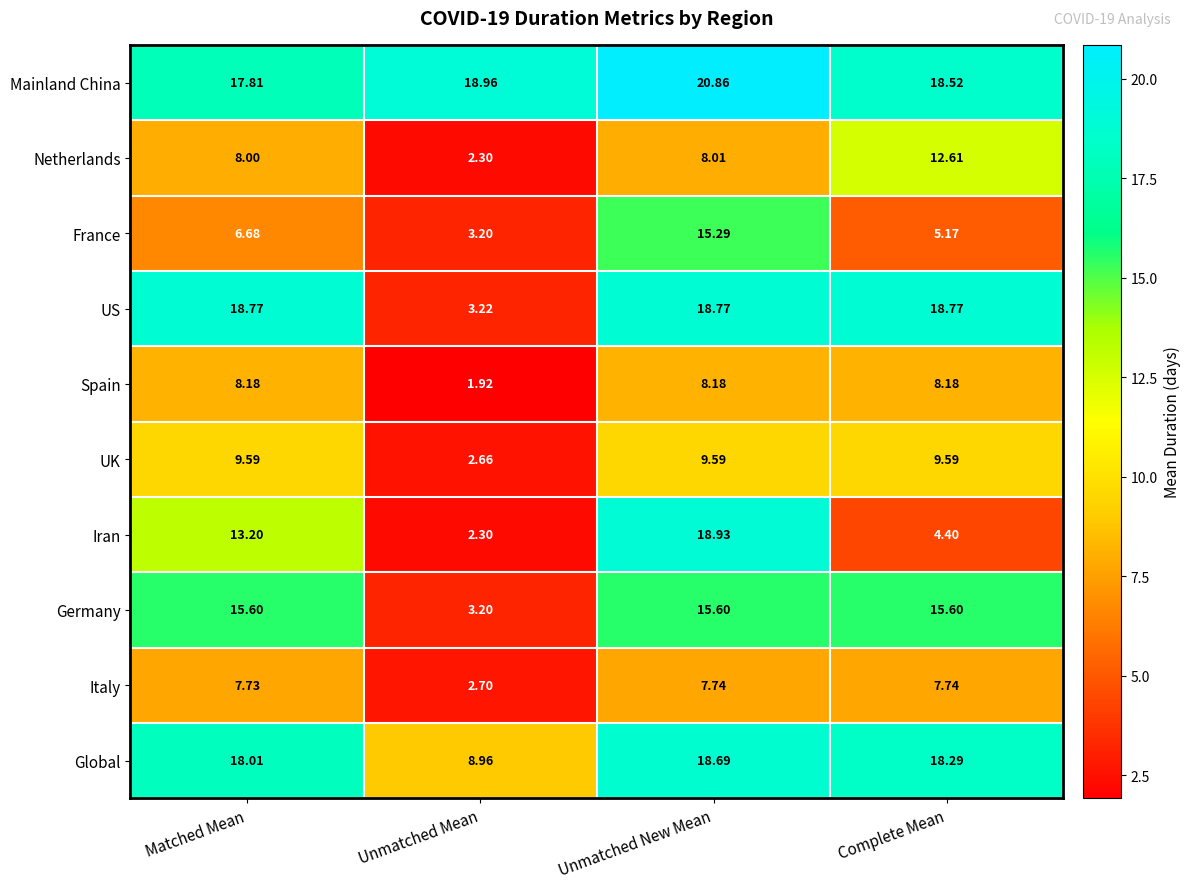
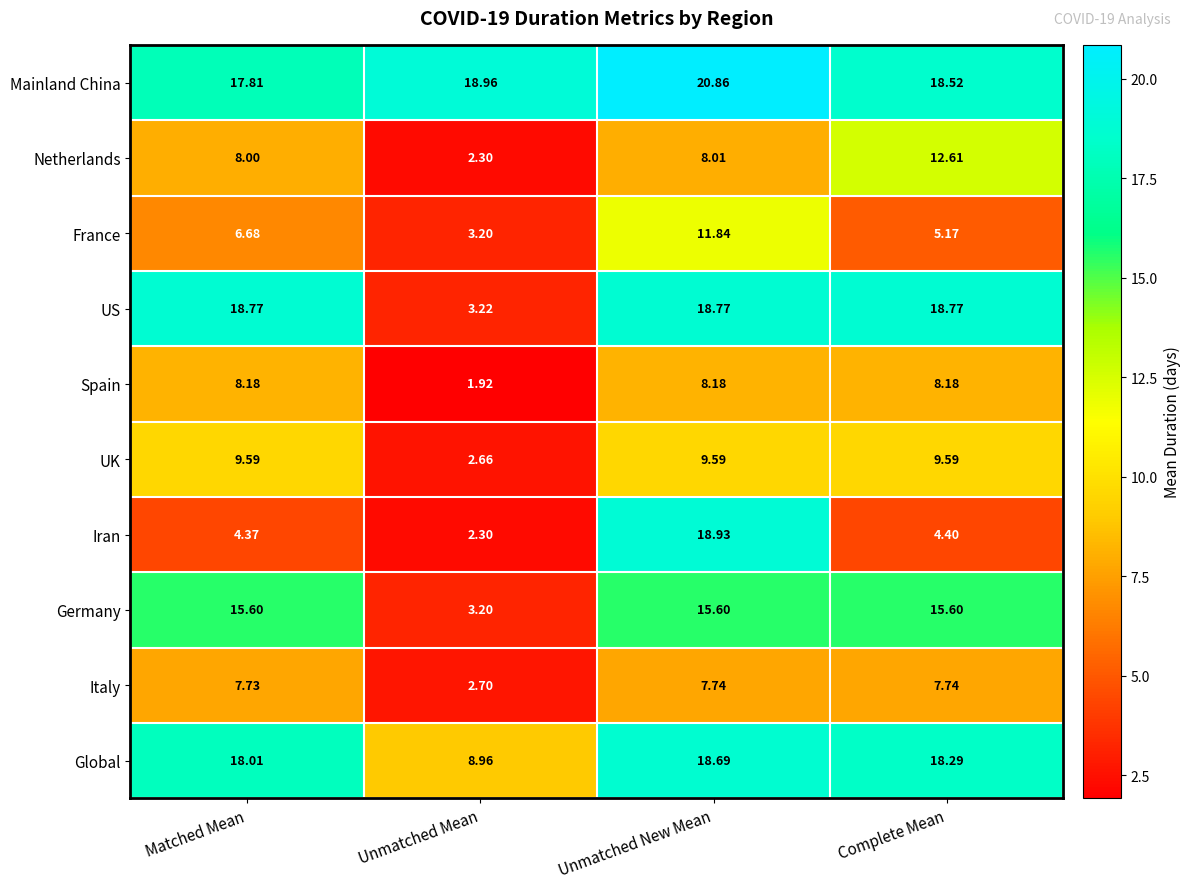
France, Unmatched New Mean: 15.29 -> 11.84
Iran, Matched Mean: 13.20 -> 4.37
